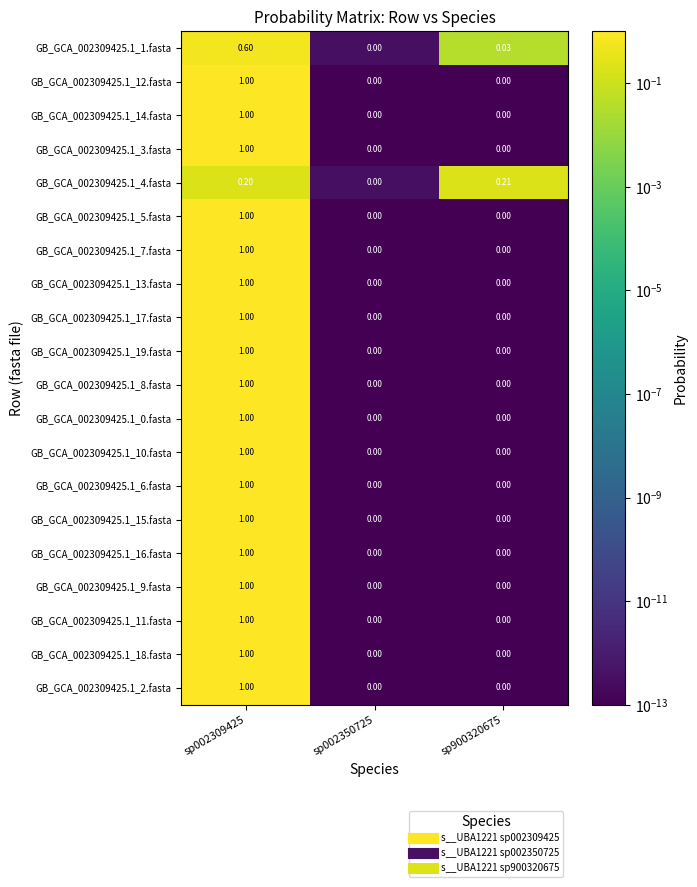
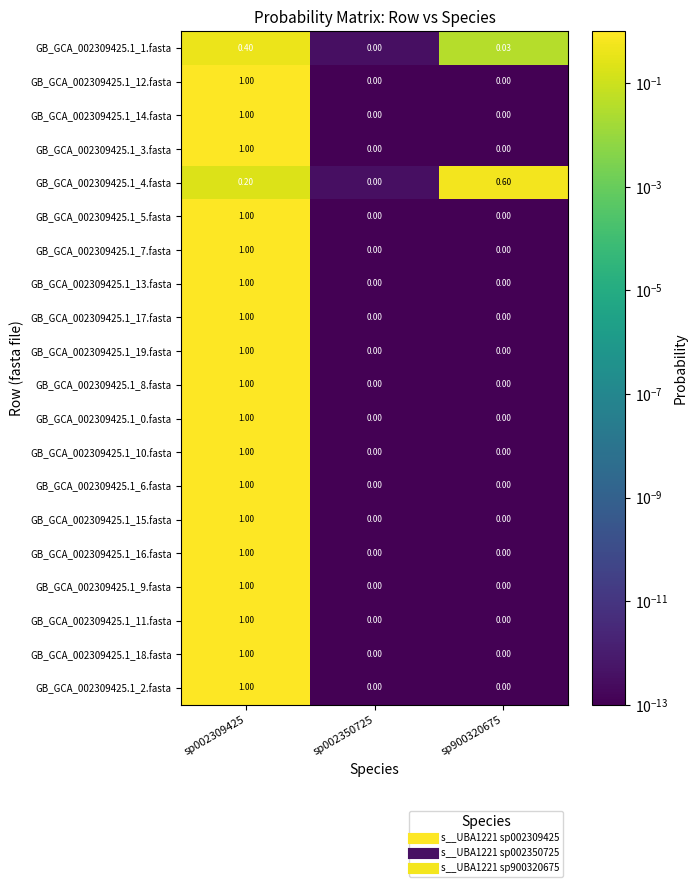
GB_GCA_002309425.1_1.fasta, sp002309425: 0.60 -> 0.40
GB_GCA_002309425.1_4.fasta, sp900320675: 0.21 -> 0.60
